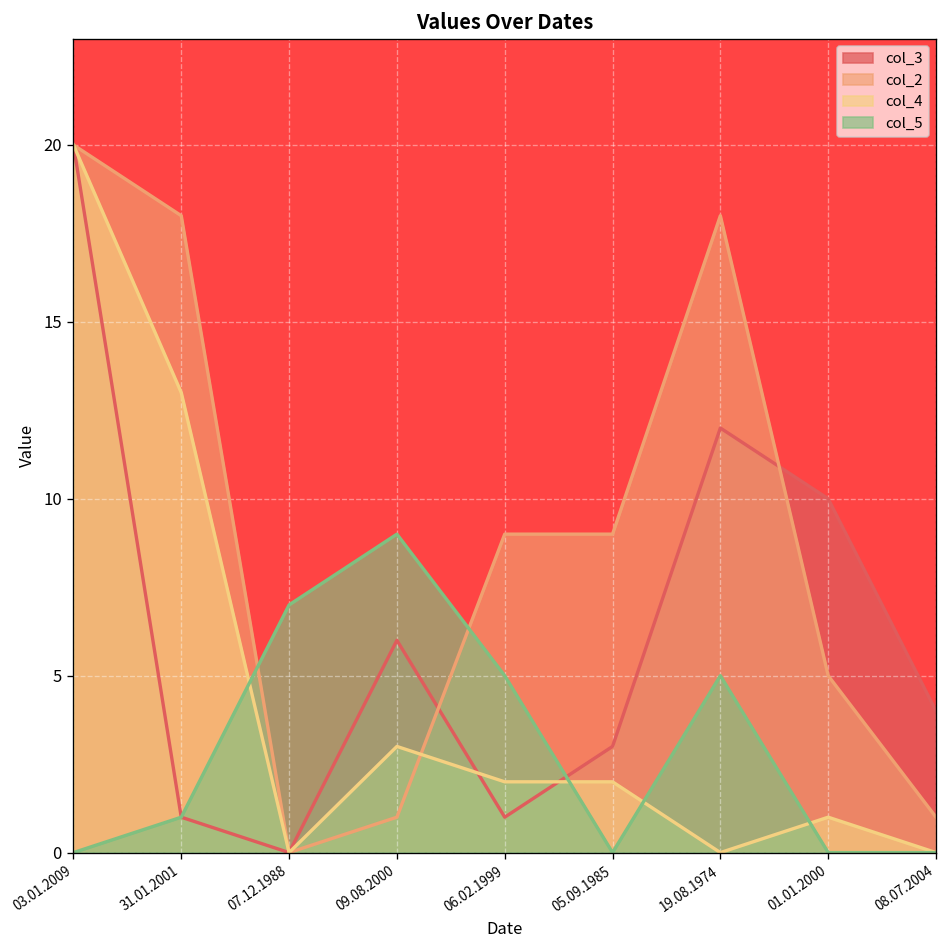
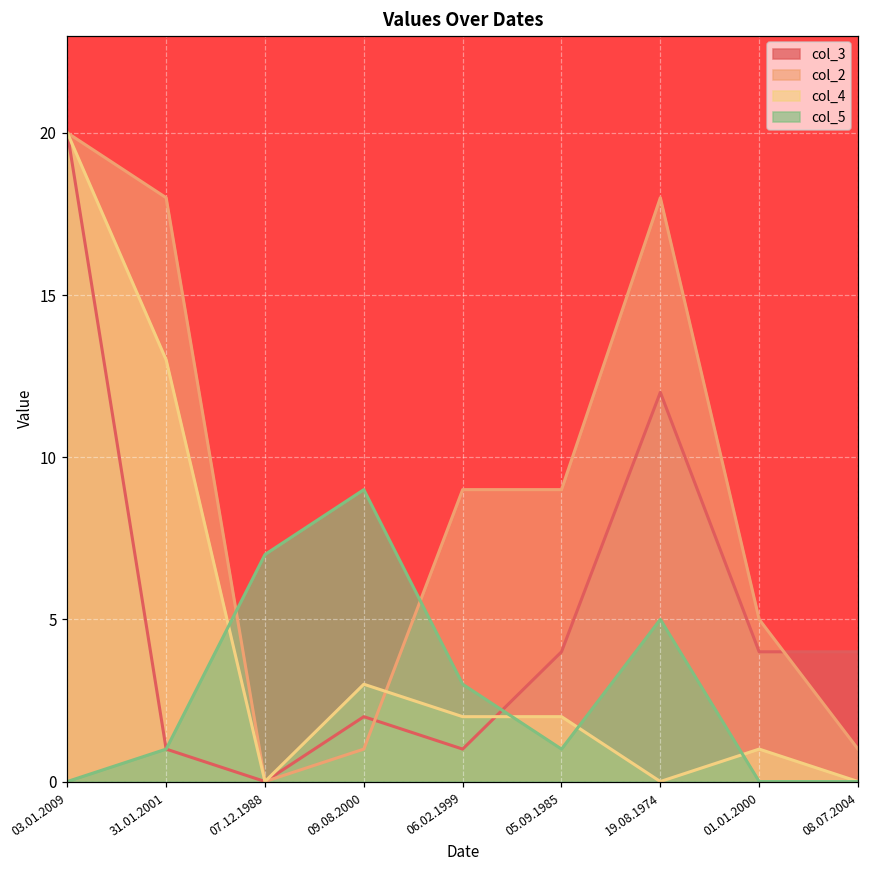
col_3, 09.08.2000: 6 -> 2
col_5, 06.02.1999: 5 -> 3
col_3, 05.09.1985: 3 -> 4
col_5, 05.09.1985: 0 -> 1
col_3, 01.01.2000: 10 -> 4
